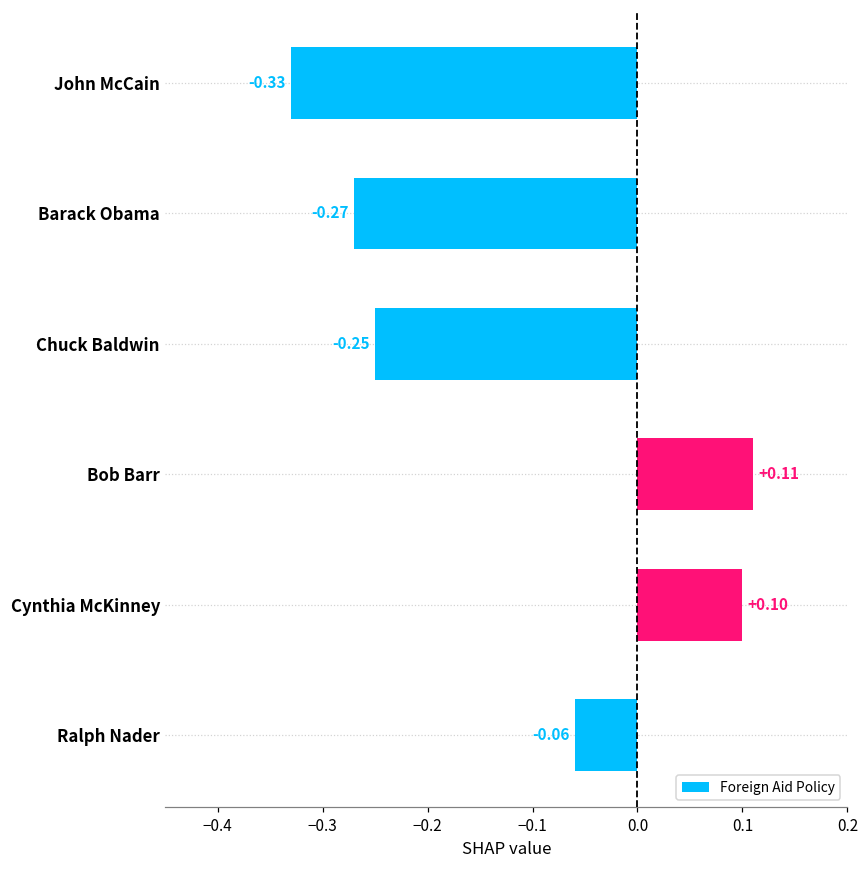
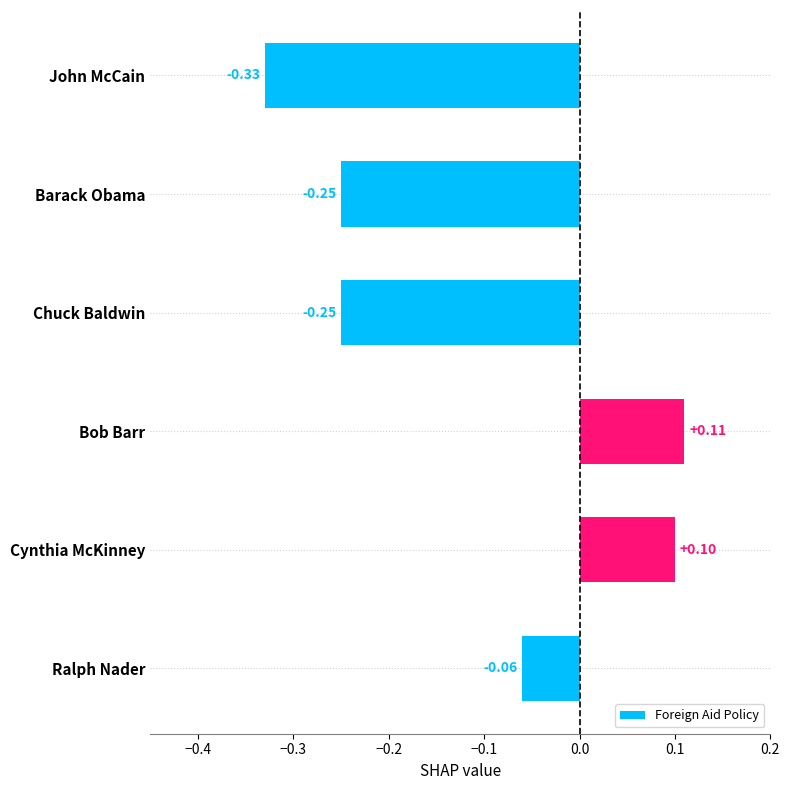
Barack Obama: -0.27 -> -0.25
